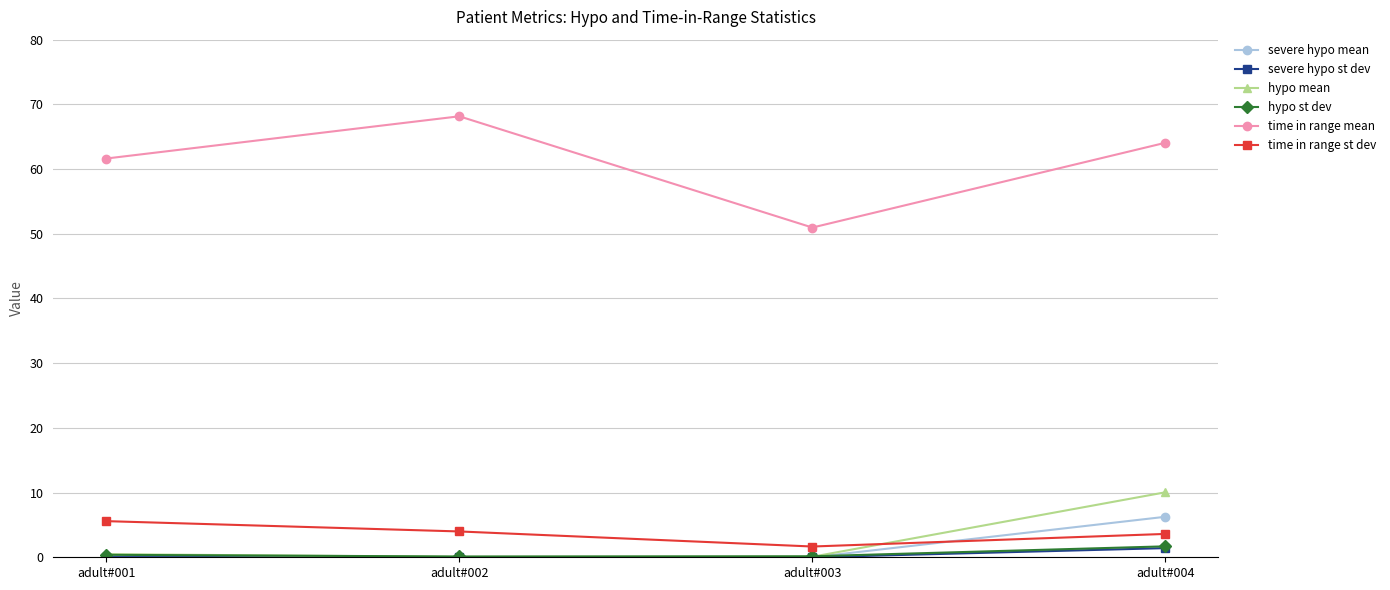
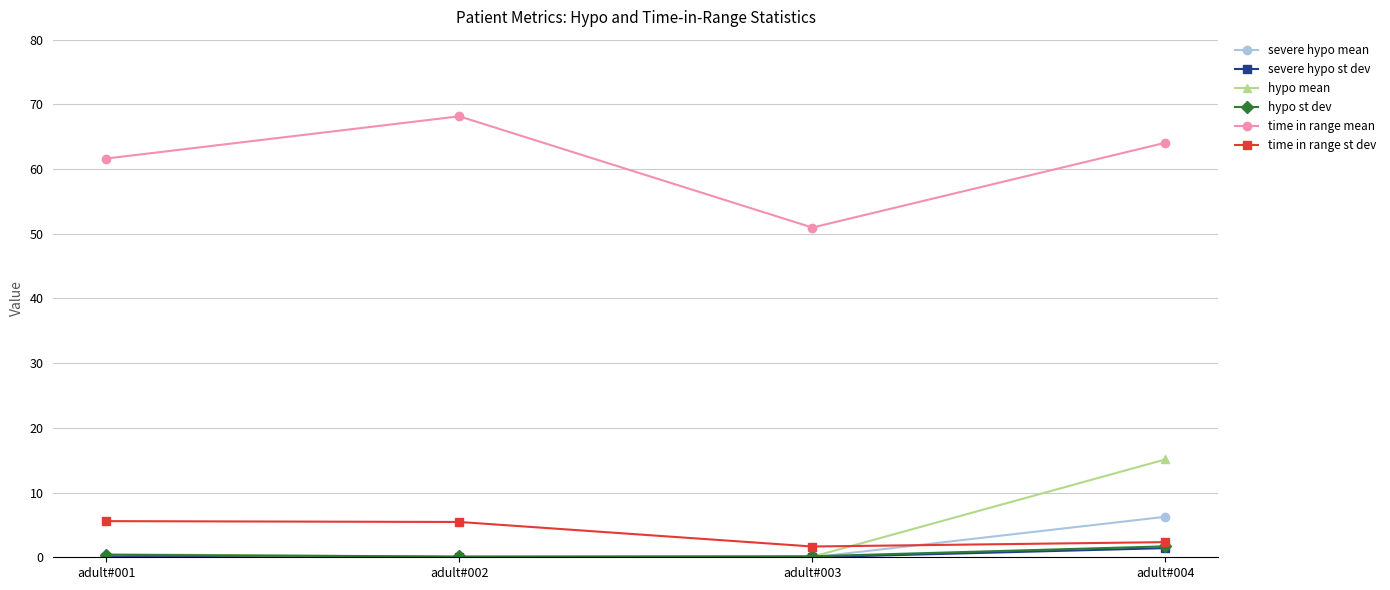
time in range st dev, adult#002: 4 -> 5
hypo mean, adult#004: 10 -> 15
time in range st dev, adult#004: 4 -> 2
